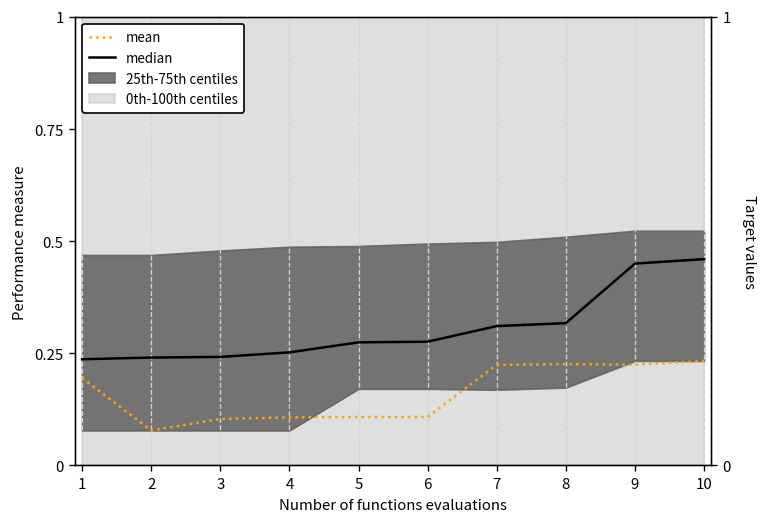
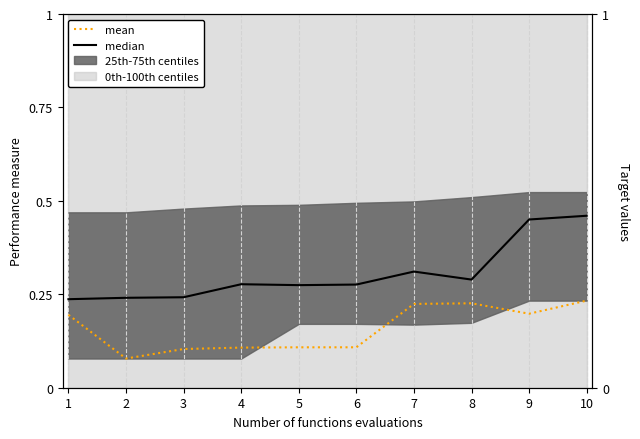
median, 4: 0.25 -> 0.28
median, 8: 0.32 -> 0.29
mean, 9: 0.22 -> 0.20
